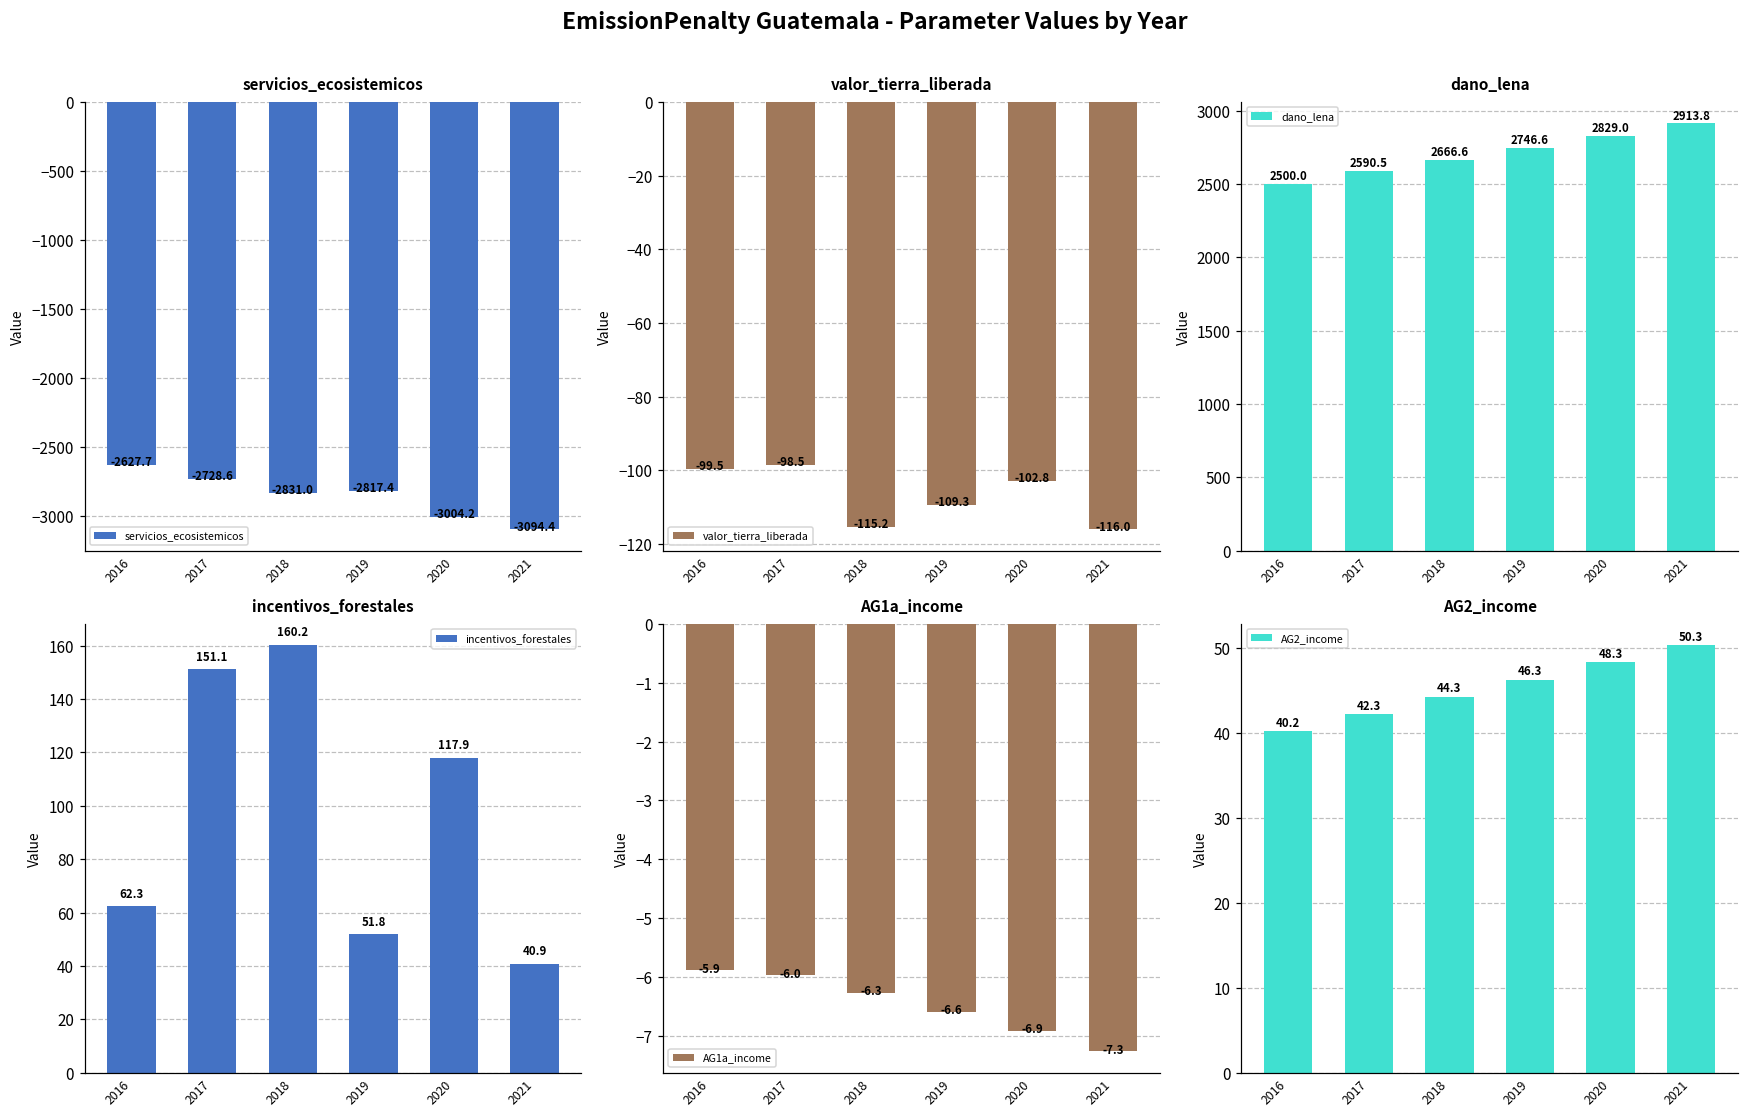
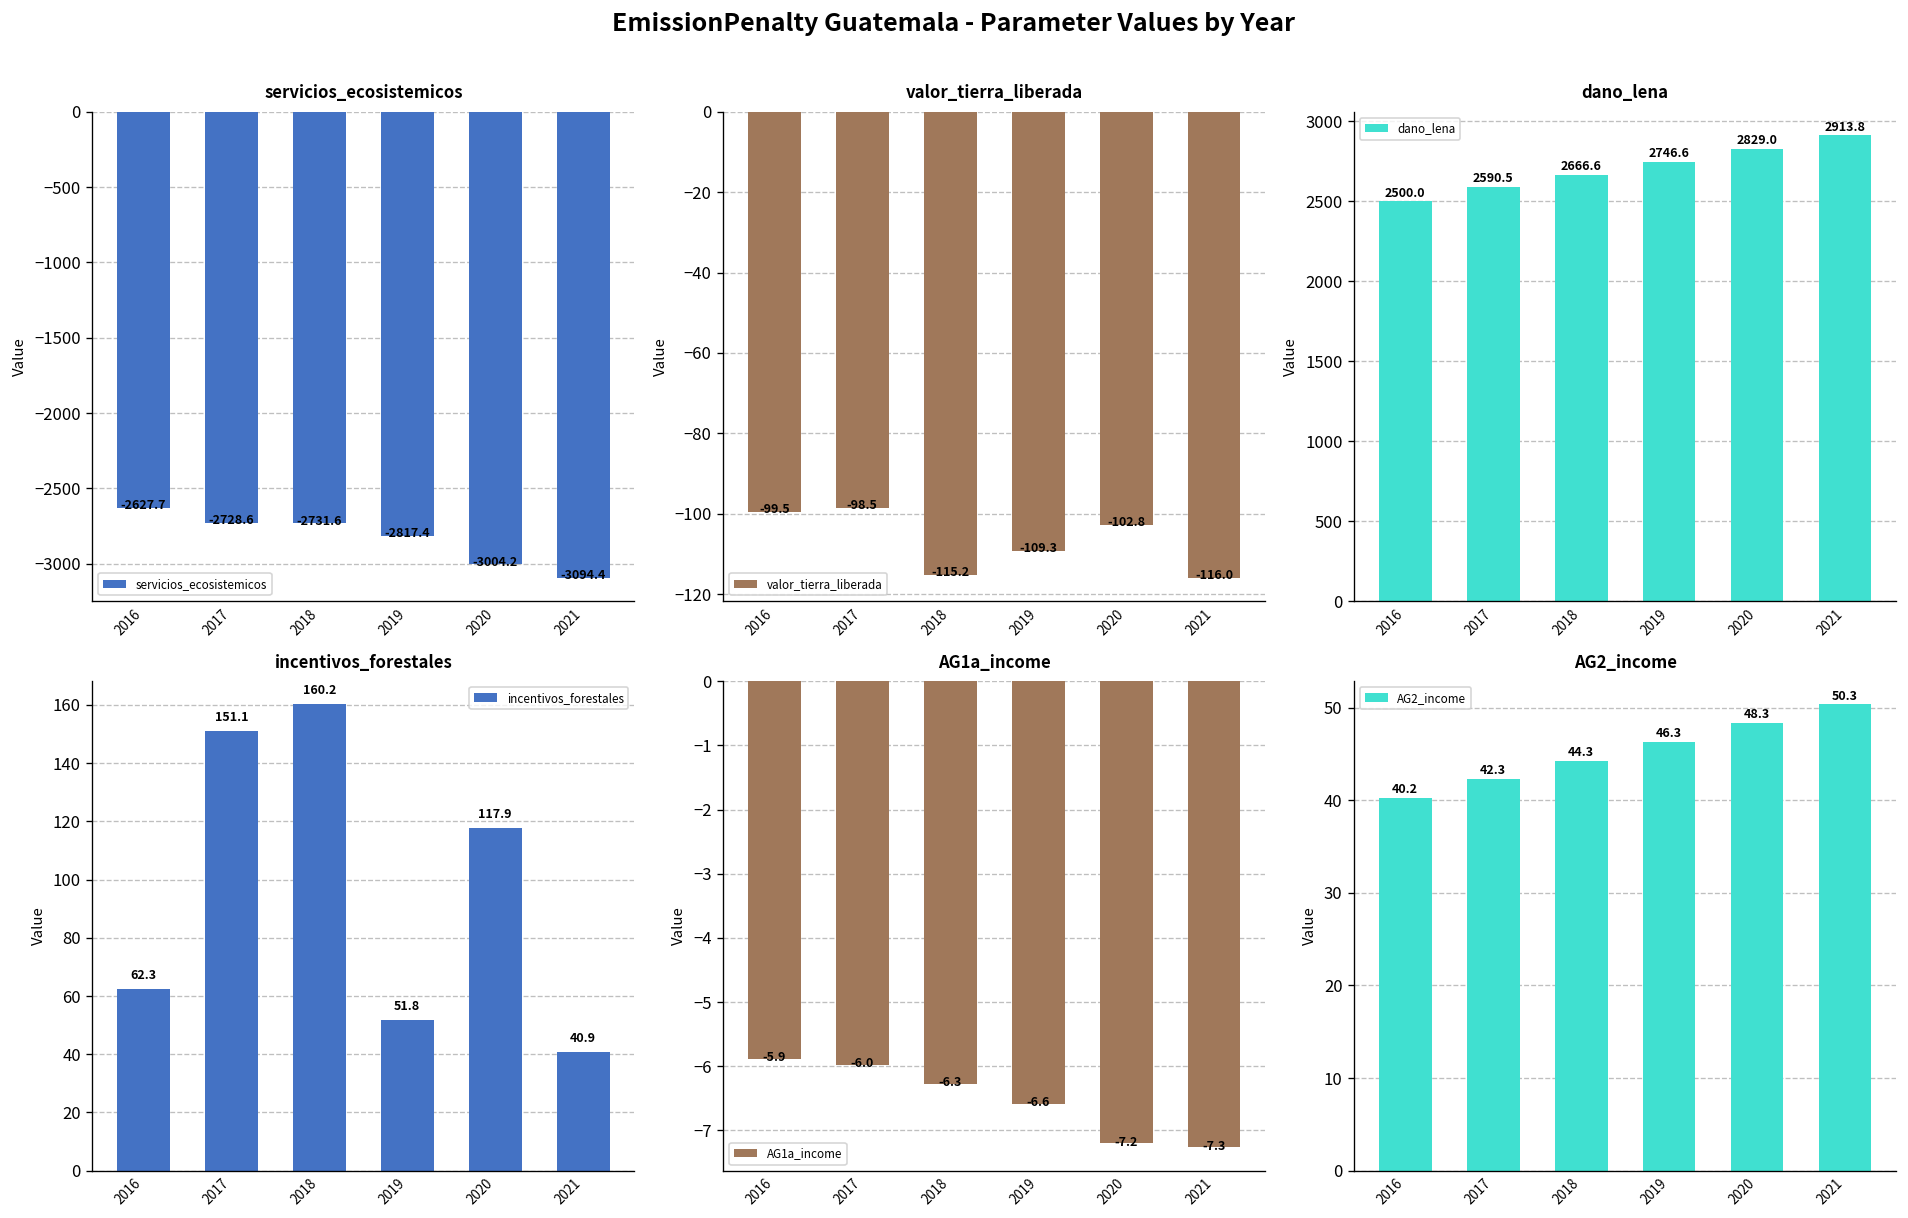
servicios_ecosistemicos, 2018: -2831.0 -> -2731.6
AG1a_income, 2020: -6.9 -> -7.2
